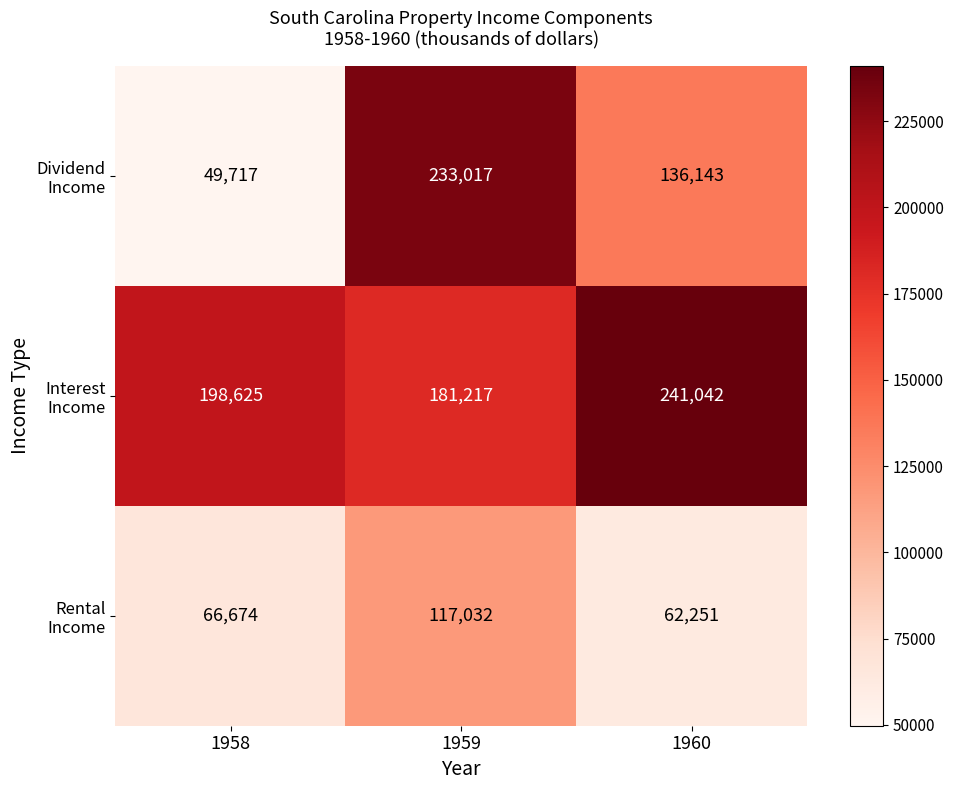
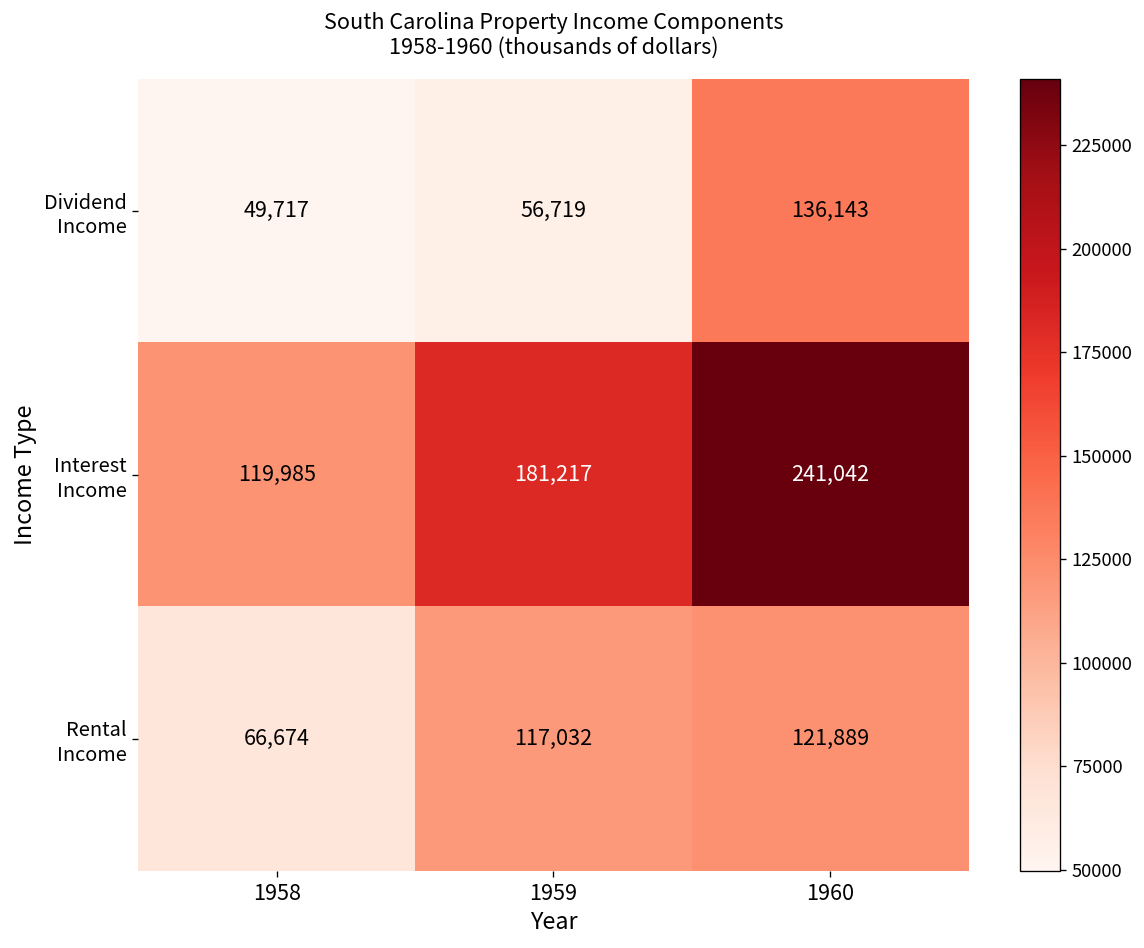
Dividend Income, 1959: 233,017 -> 56,719
Interest Income, 1958: 198,625 -> 119,985
Rental Income, 1960: 62,251 -> 121,889
